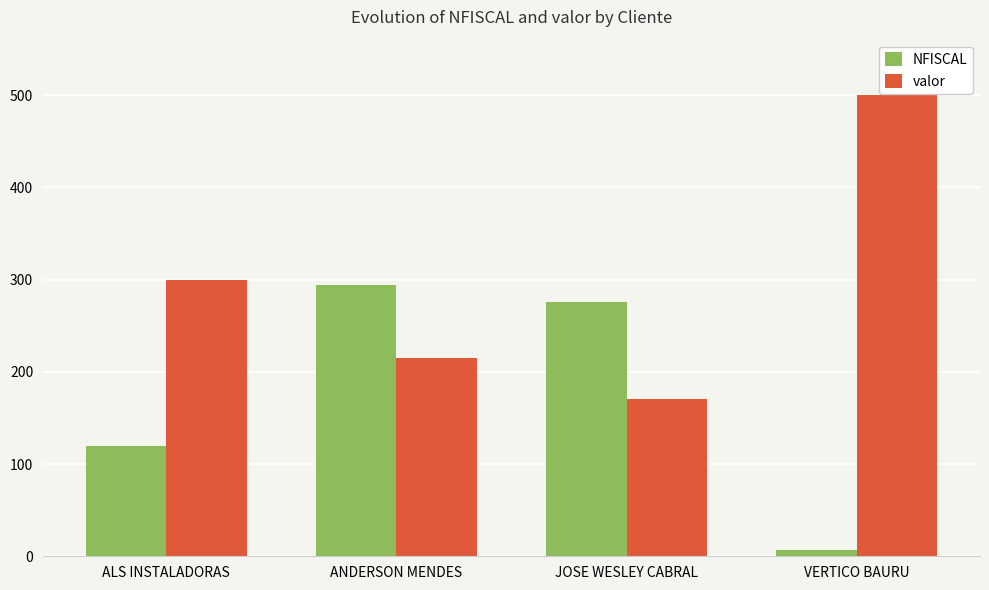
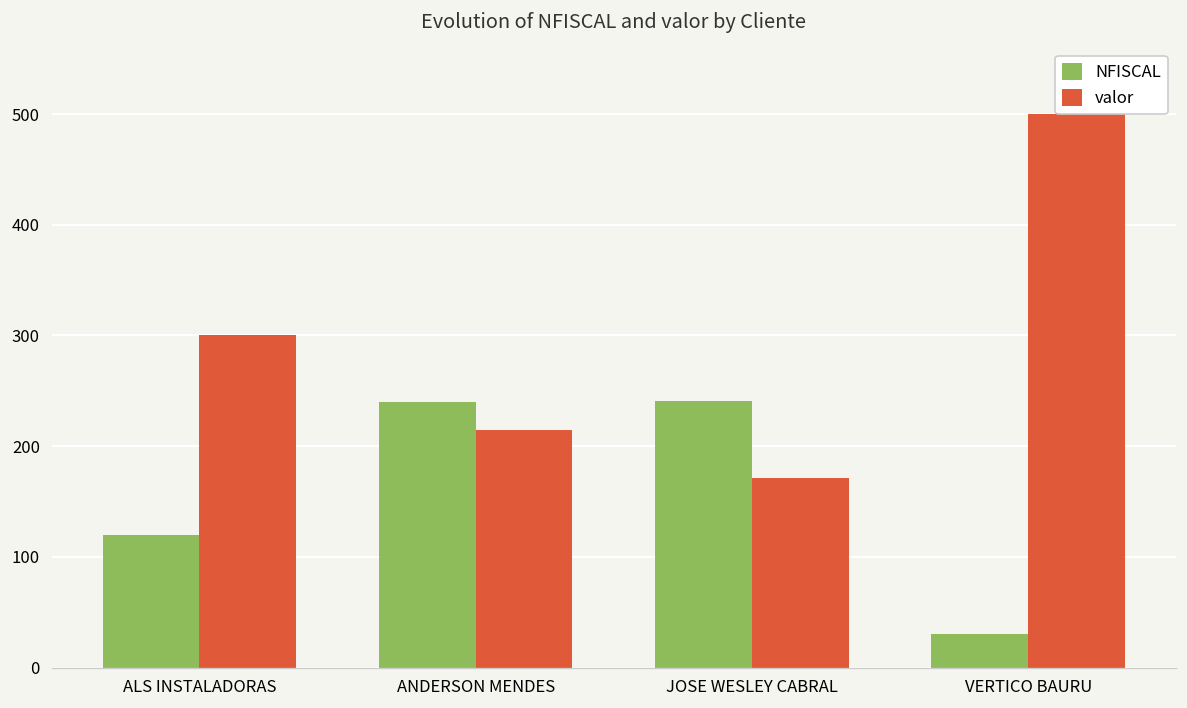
NFISCAL, ANDERSON MENDES: 290 -> 240
NFISCAL, JOSE WESLEY CABRAL: 280 -> 240
NFISCAL, VERTICO BAURU: 10 -> 30
